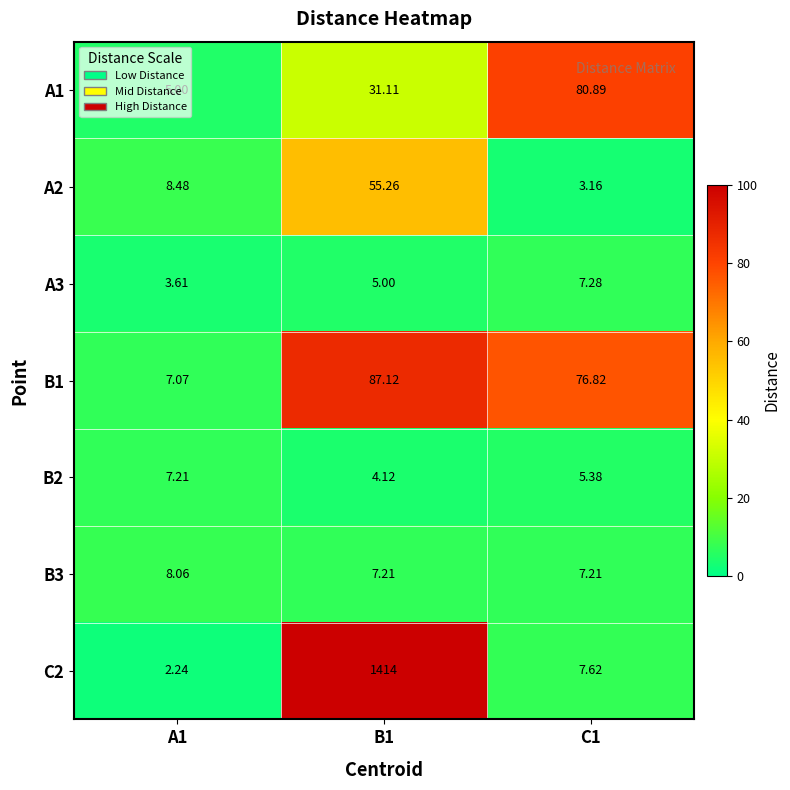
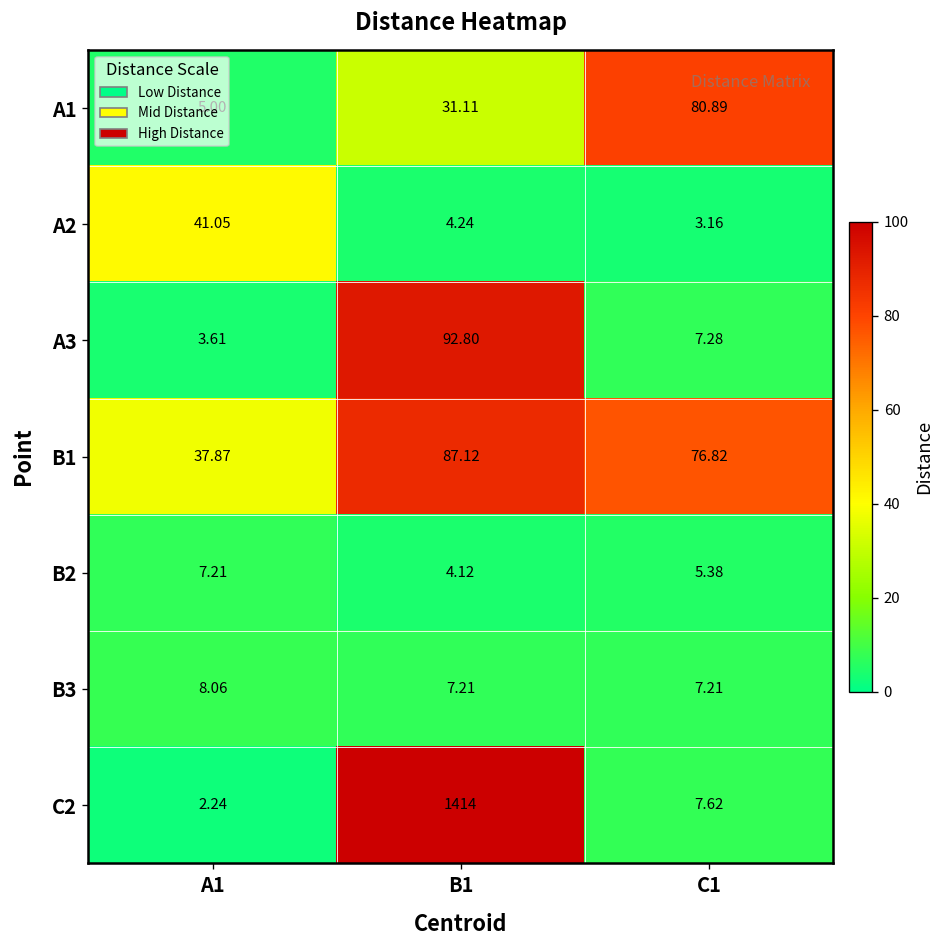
A2, A1: 8.48 -> 41.05
A2, B1: 55.26 -> 4.24
A3, B1: 5.00 -> 92.80
B1, A1: 7.07 -> 37.87
